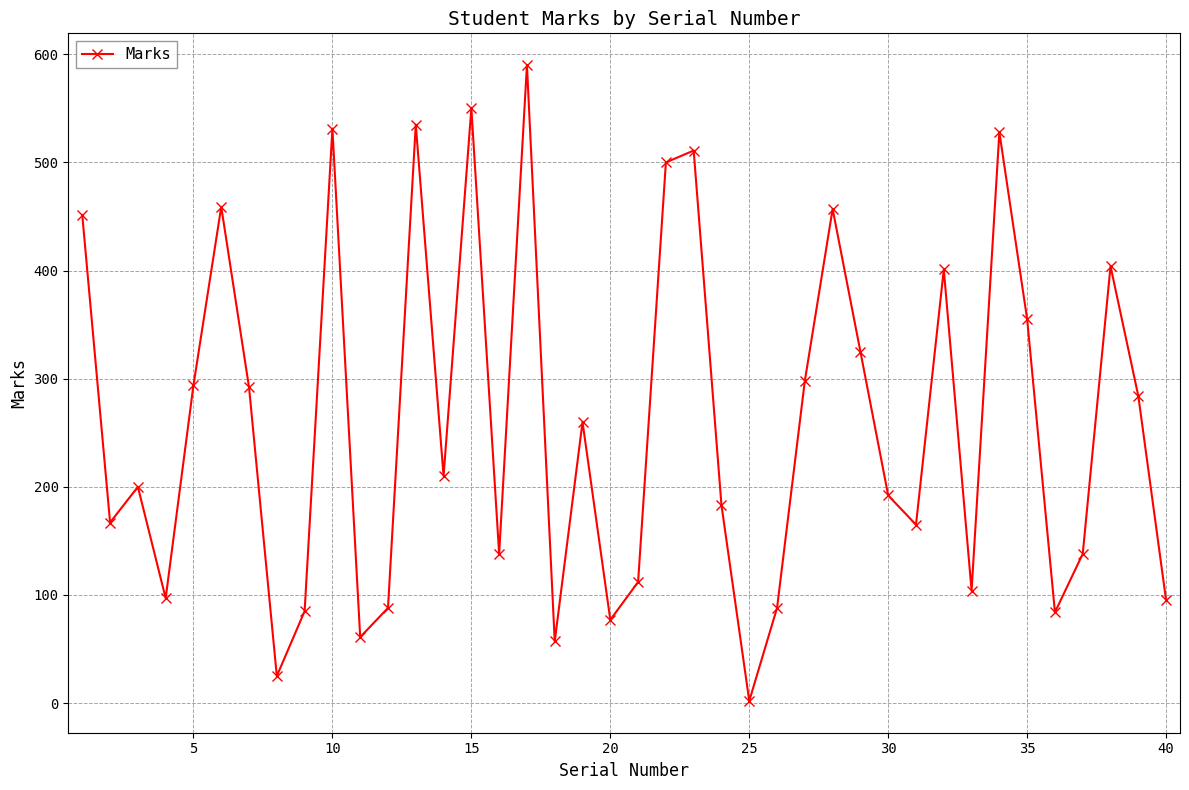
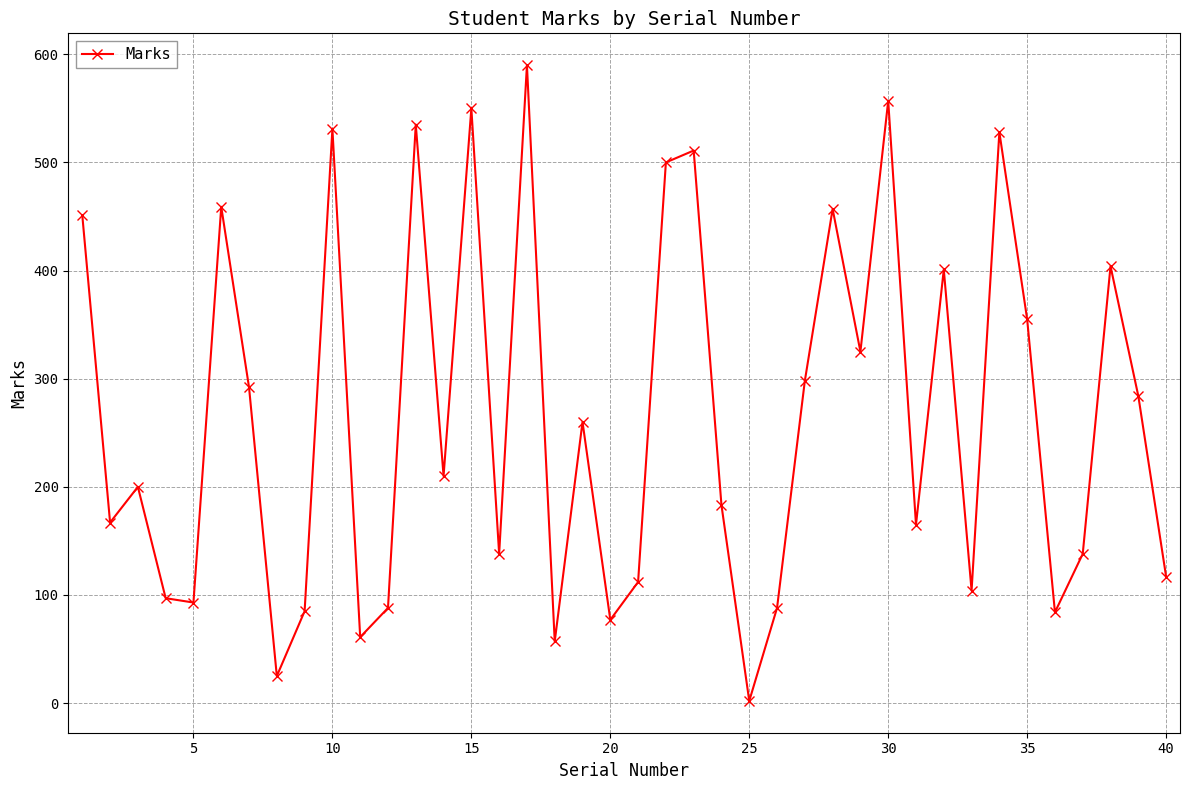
5: 294 -> 93
30: 192 -> 557
40: 95 -> 117
